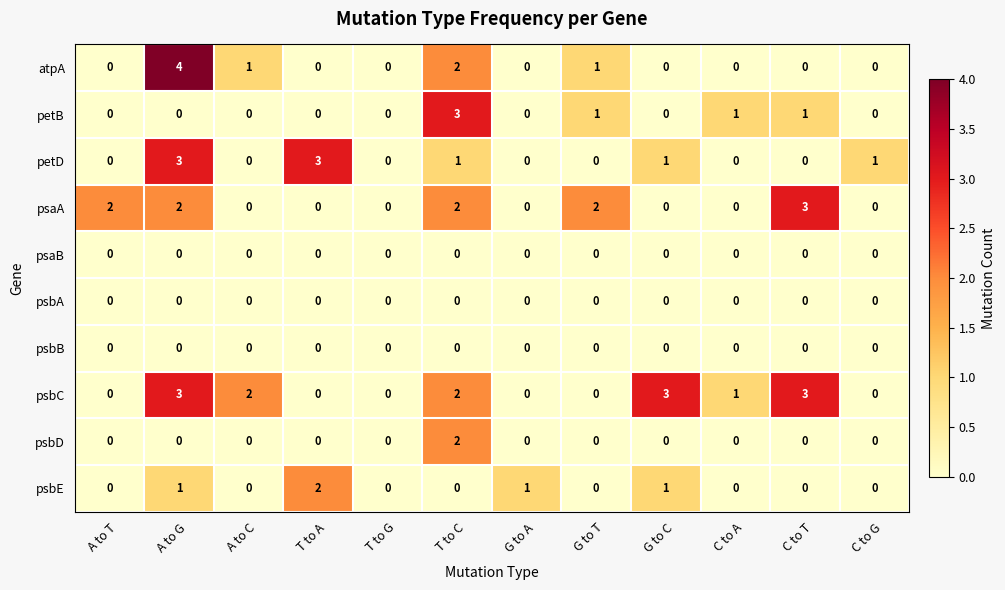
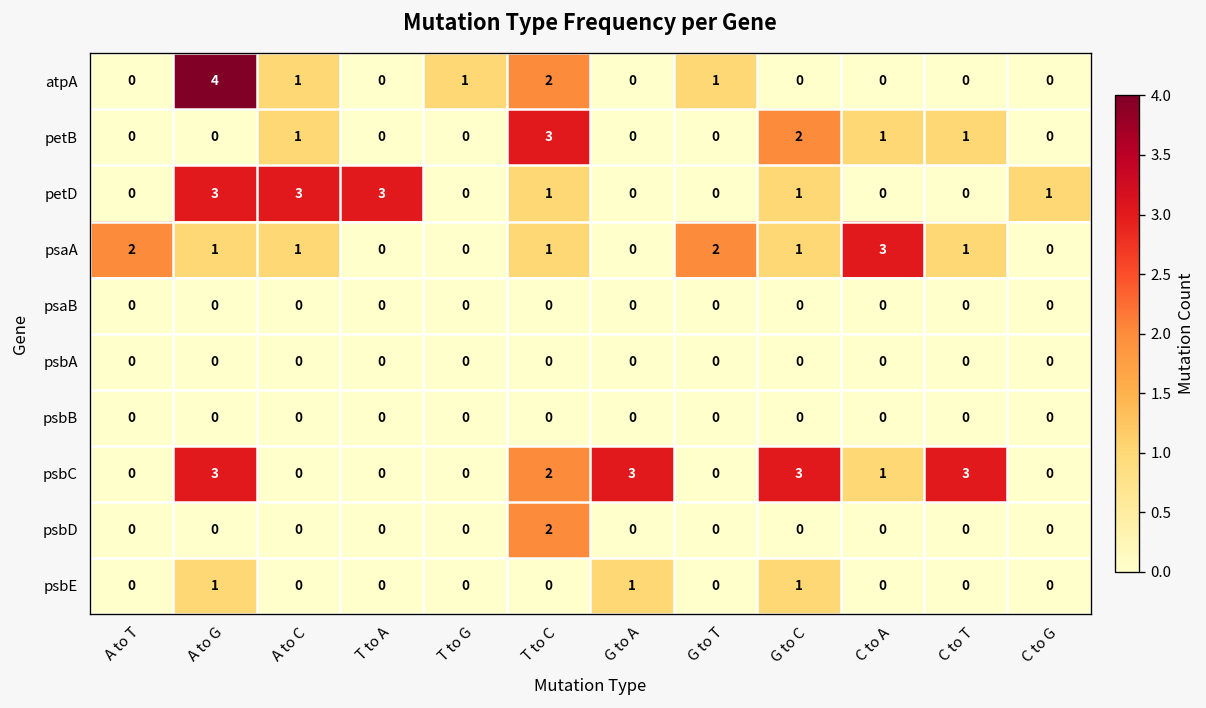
atpA, T to G: 0 -> 1
petB, A to C: 0 -> 1
petB, G to T: 1 -> 0
petB, G to C: 0 -> 2
petD, A to C: 0 -> 3
psaA, A to G: 2 -> 1
psaA, A to C: 0 -> 1
psaA, T to C: 2 -> 1
psaA, G to C: 0 -> 1
psaA, C to A: 0 -> 3
psaA, C to T: 3 -> 1
psbC, A to C: 2 -> 0
psbC, G to A: 0 -> 3
psbE, T to A: 2 -> 0
